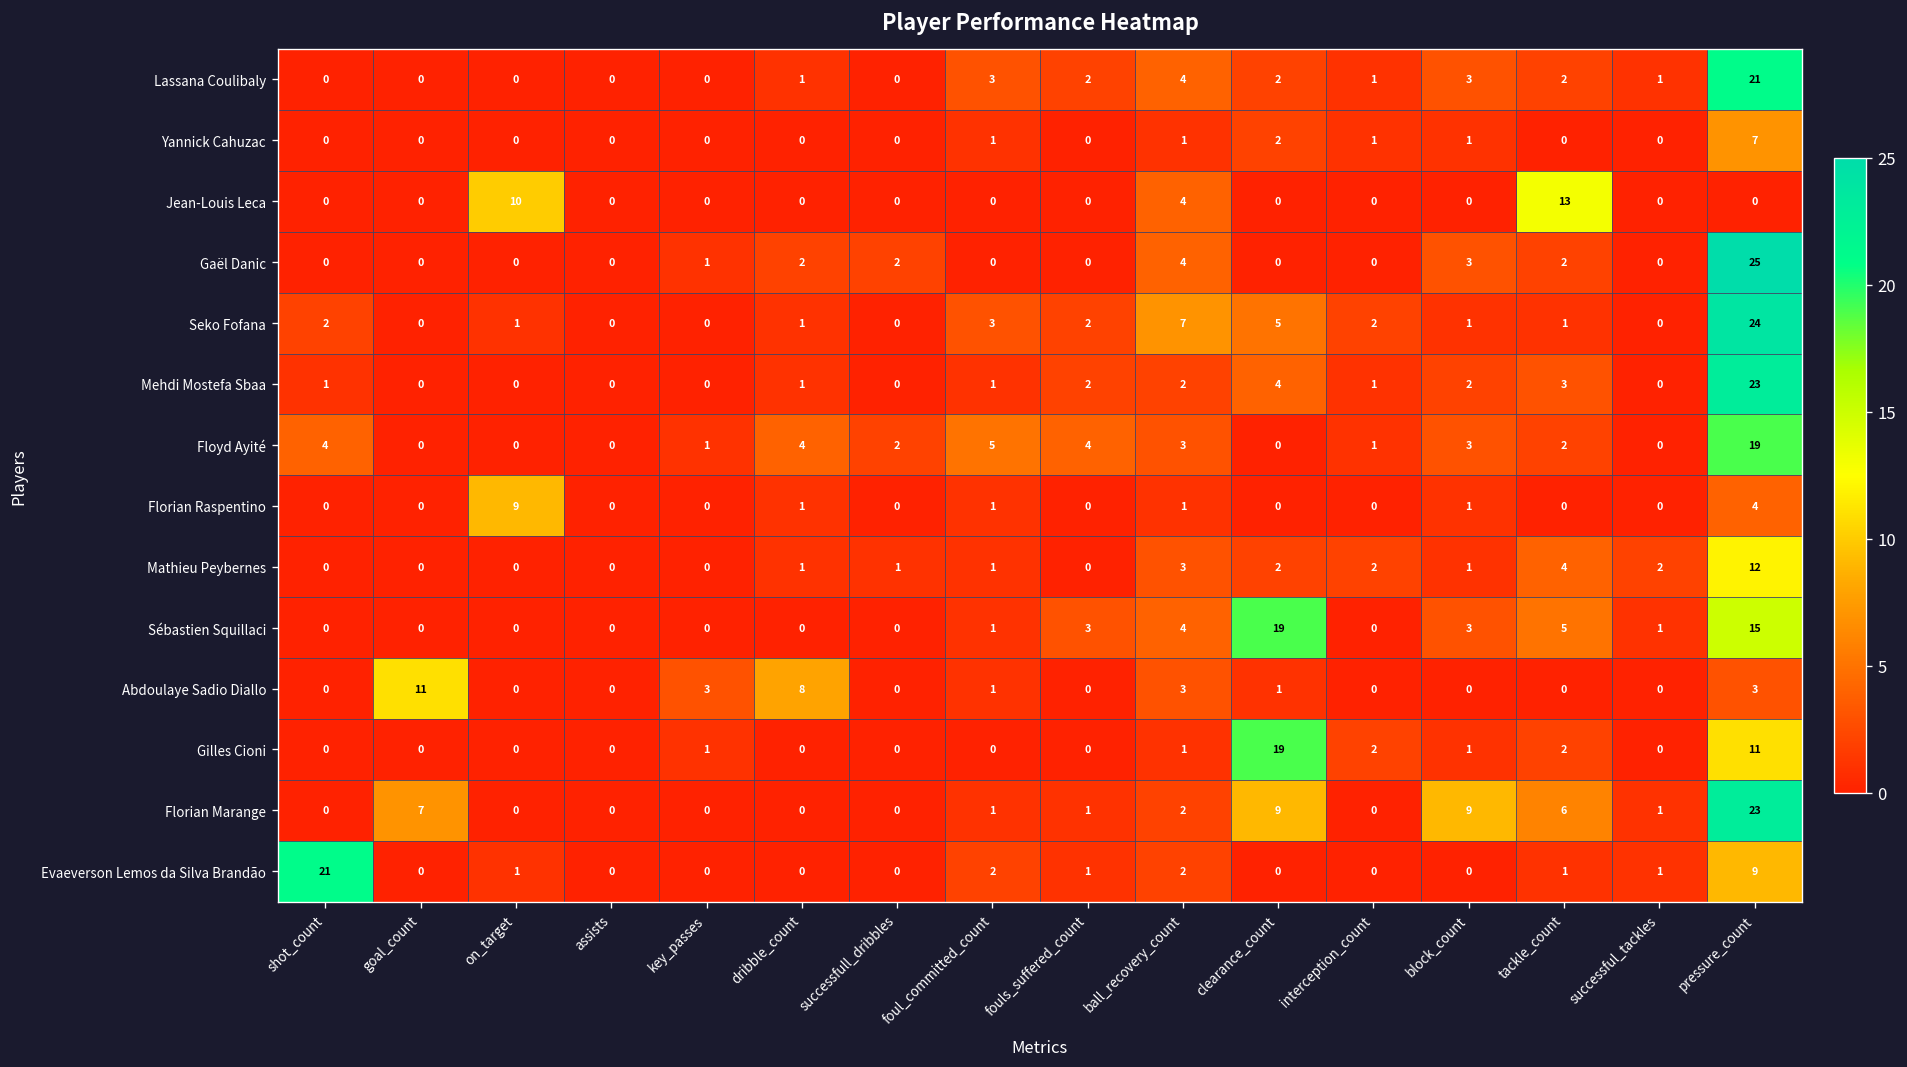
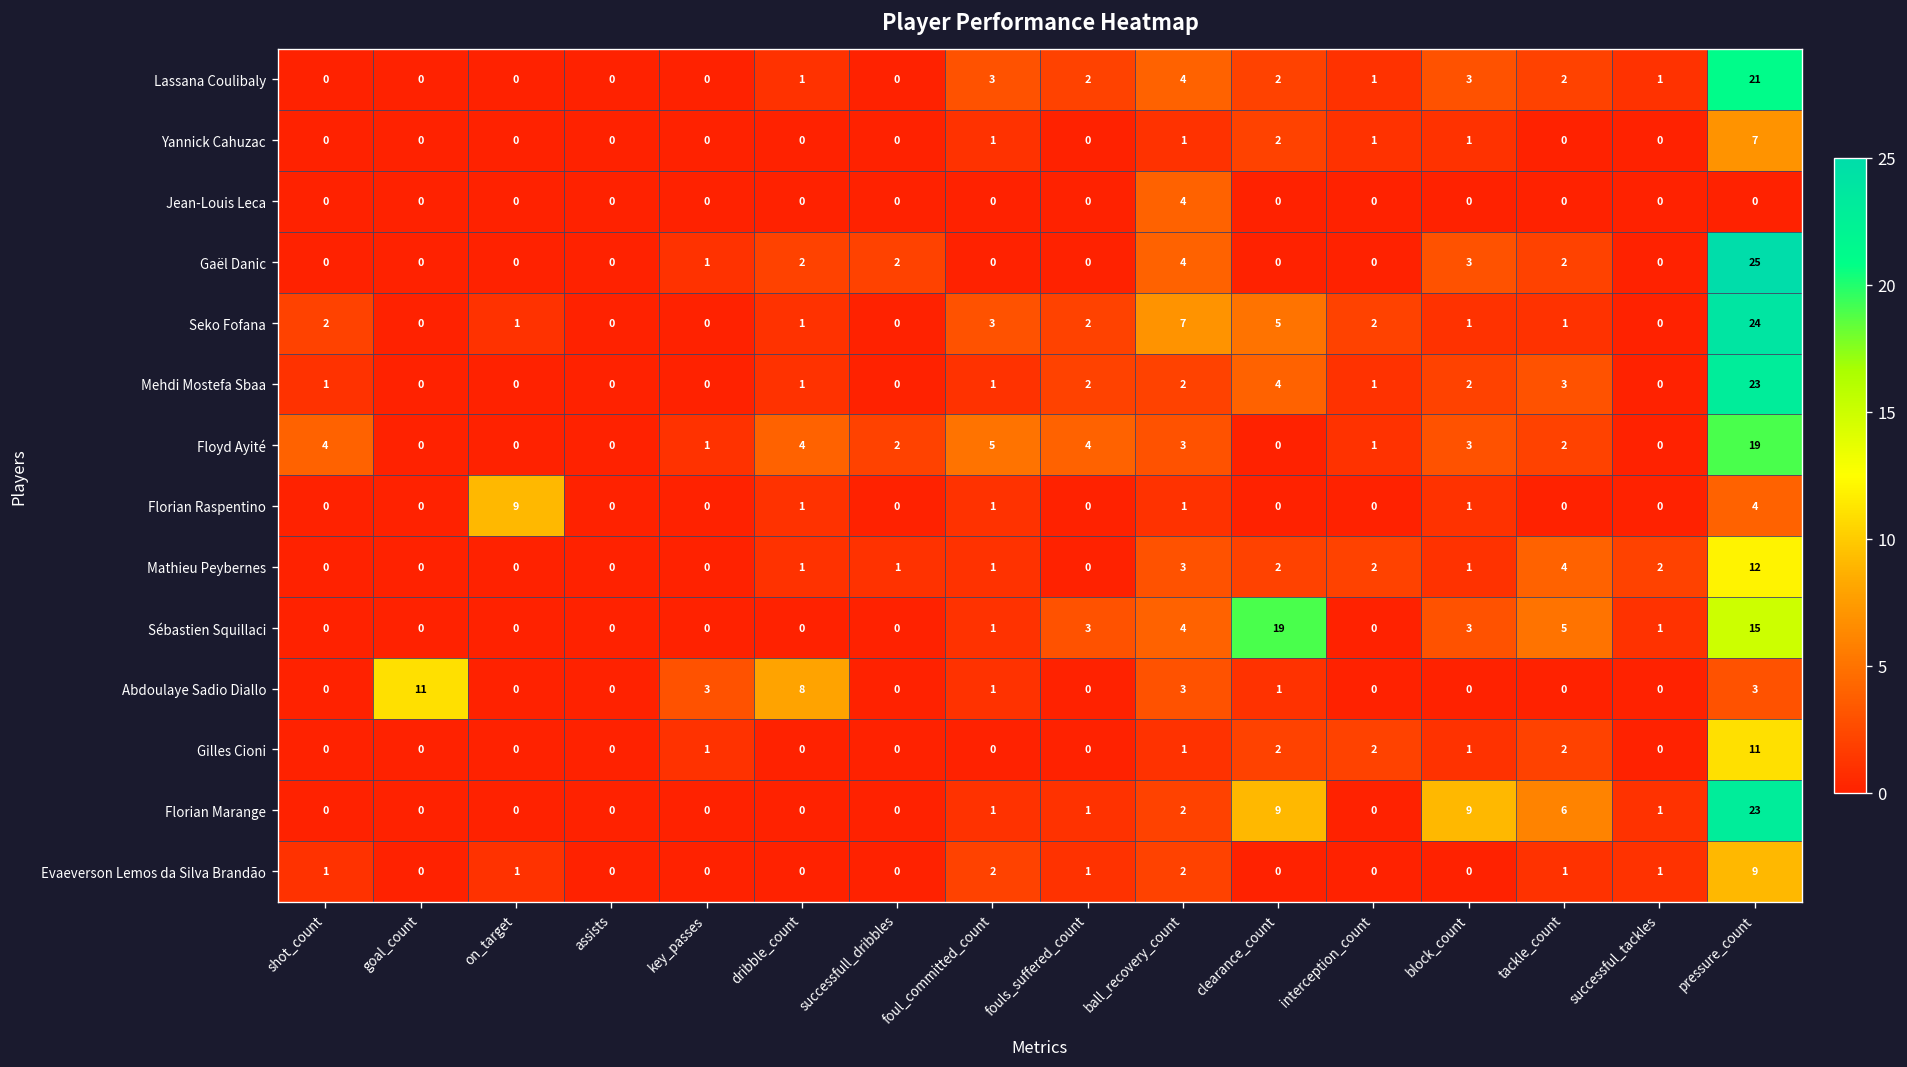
Jean-Louis Leca, on_target: 10 -> 0
Jean-Louis Leca, tackle_count: 13 -> 0
Gilles Cioni, clearance_count: 19 -> 2
Florian Marange, goal_count: 7 -> 0
Evaeverson Lemos da Silva Brandão, shot_count: 21 -> 1
